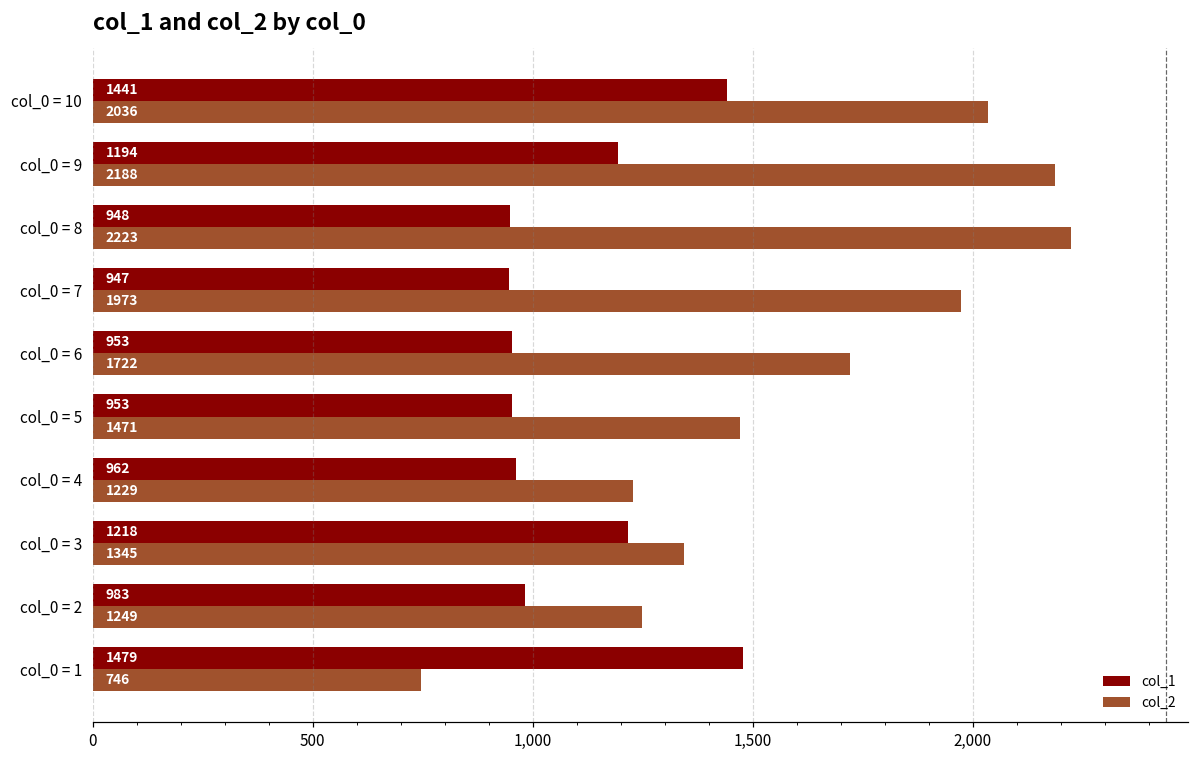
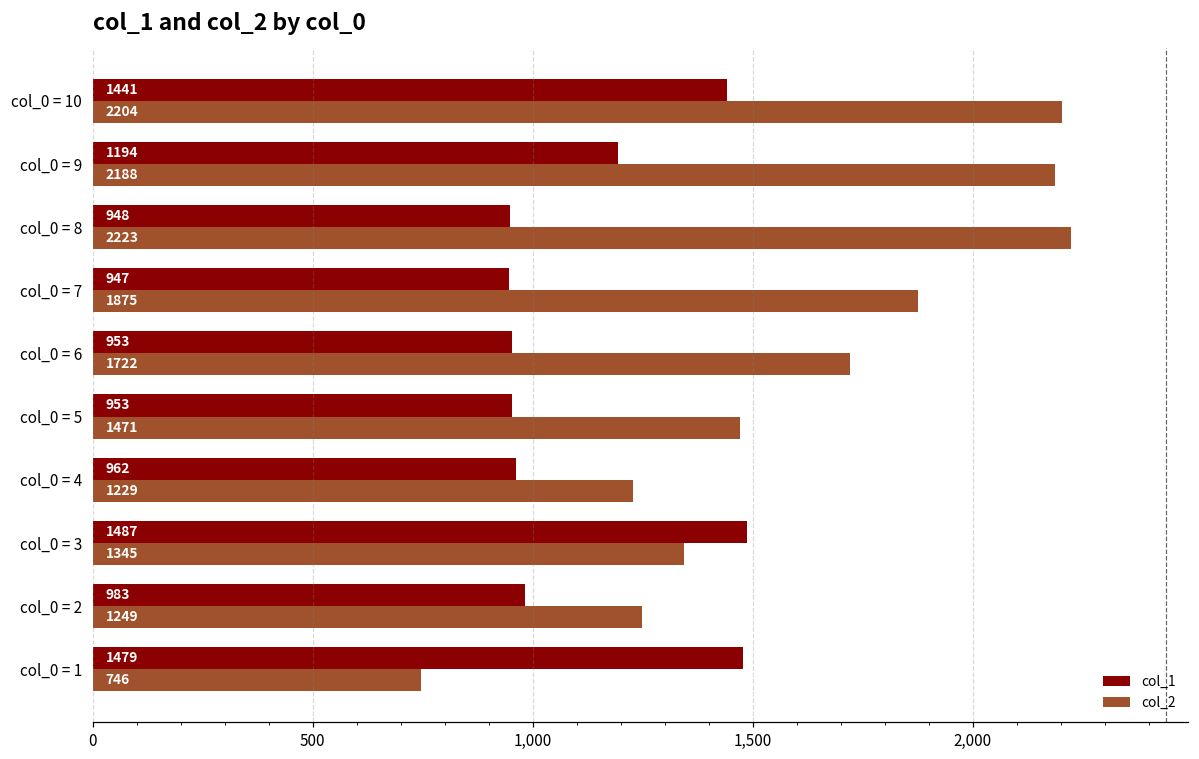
col_2, col_0 = 10: 2036 -> 2204
col_2, col_0 = 7: 1973 -> 1875
col_1, col_0 = 3: 1218 -> 1487
